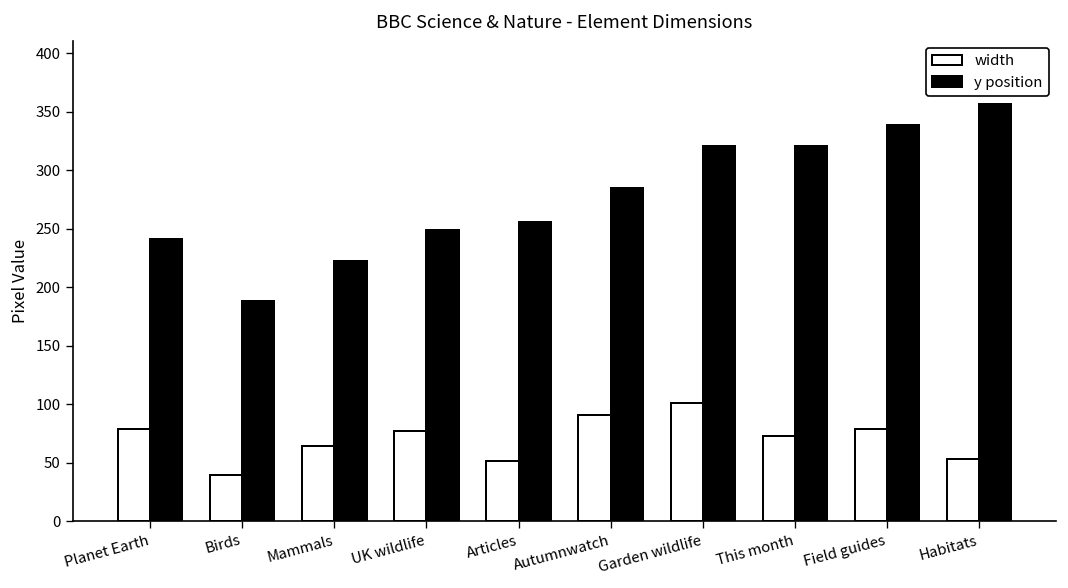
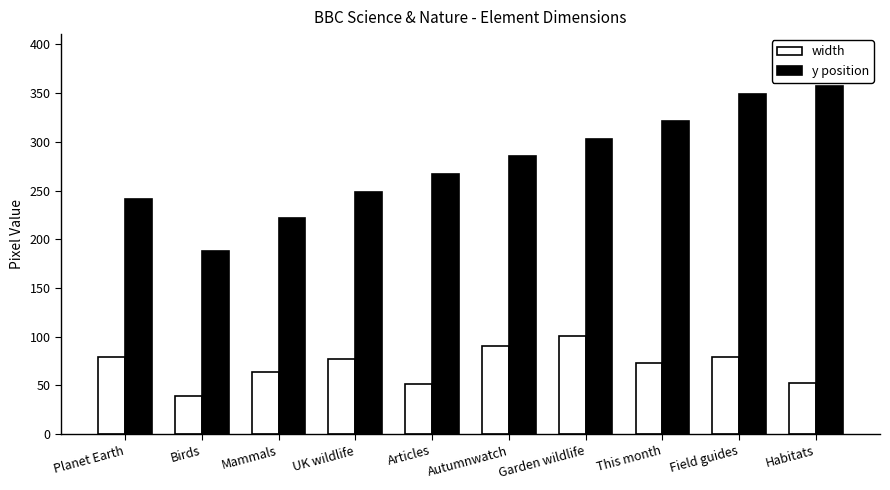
y position, Articles: 260 -> 270
y position, Garden wildlife: 320 -> 300
y position, Field guides: 340 -> 350
